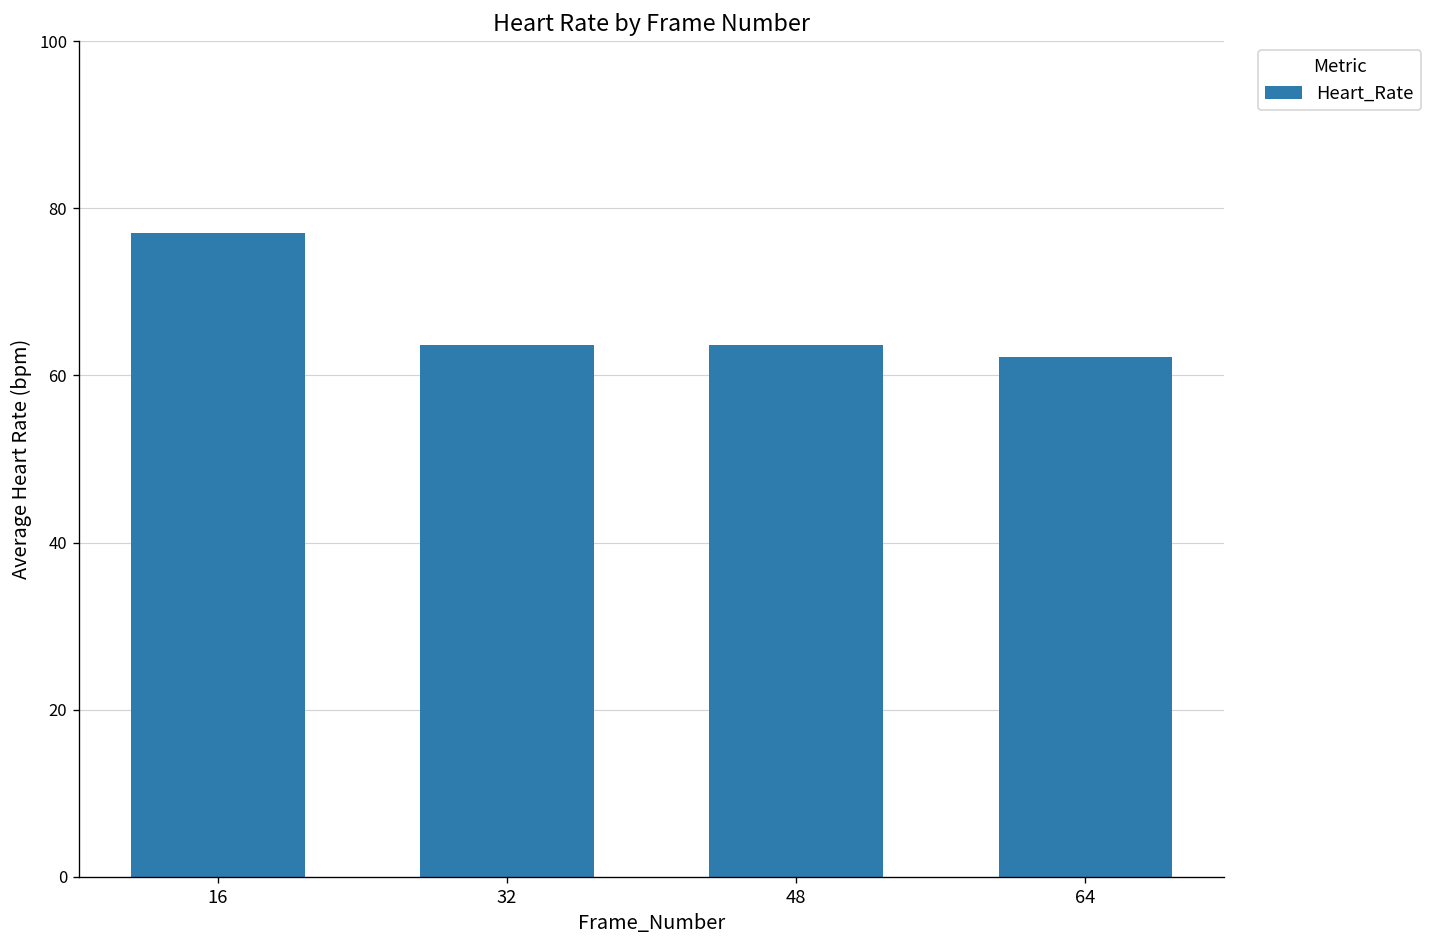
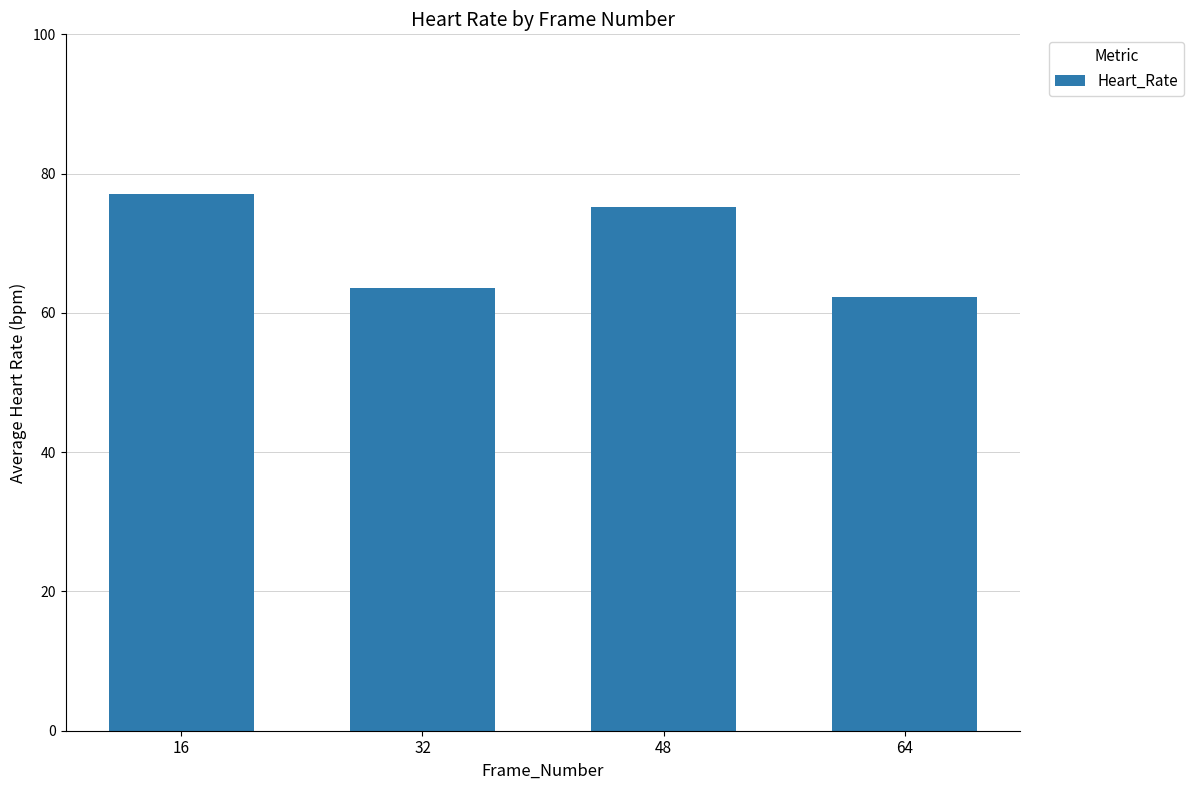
48: 64 -> 75
